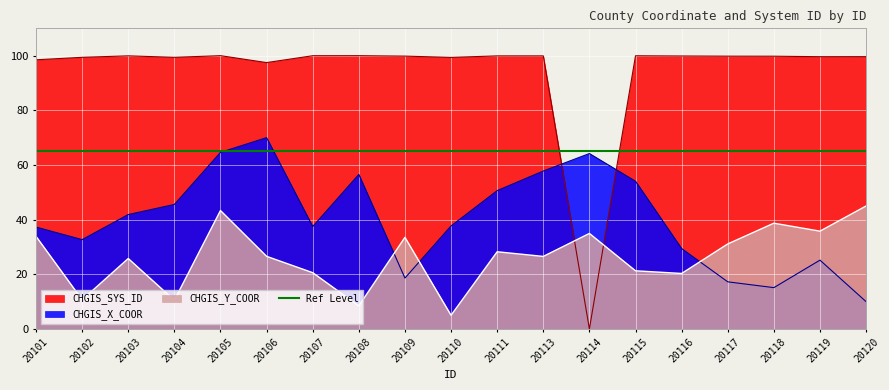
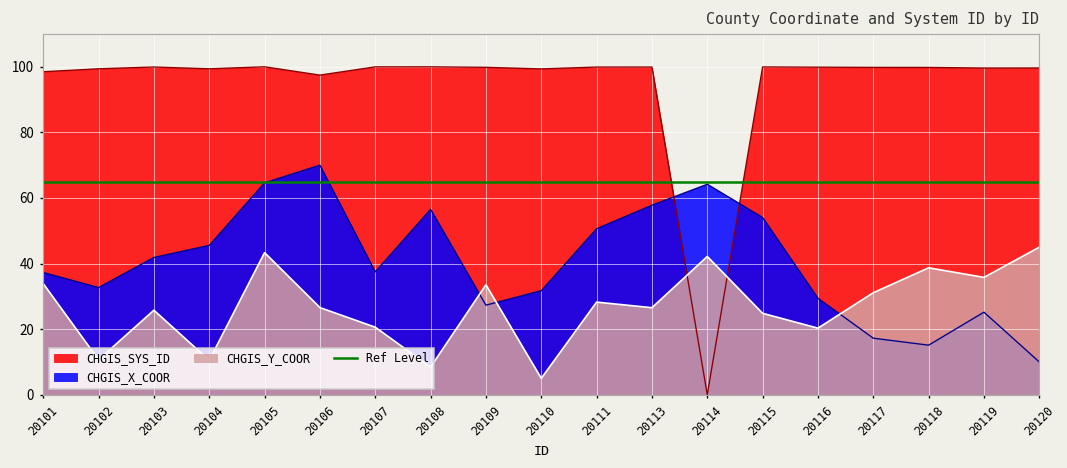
CHGIS_X_COOR, 20109: 19 -> 27
CHGIS_X_COOR, 20110: 38 -> 32
CHGIS_Y_COOR, 20114: 35 -> 42
CHGIS_Y_COOR, 20115: 21 -> 25
